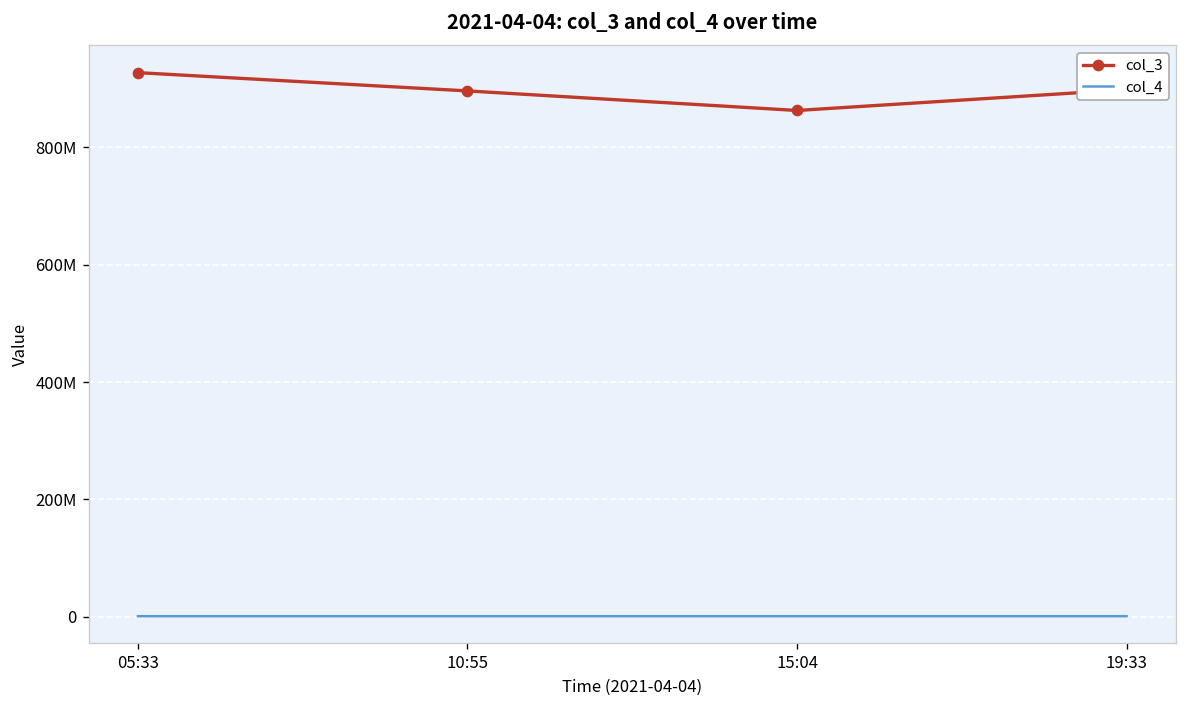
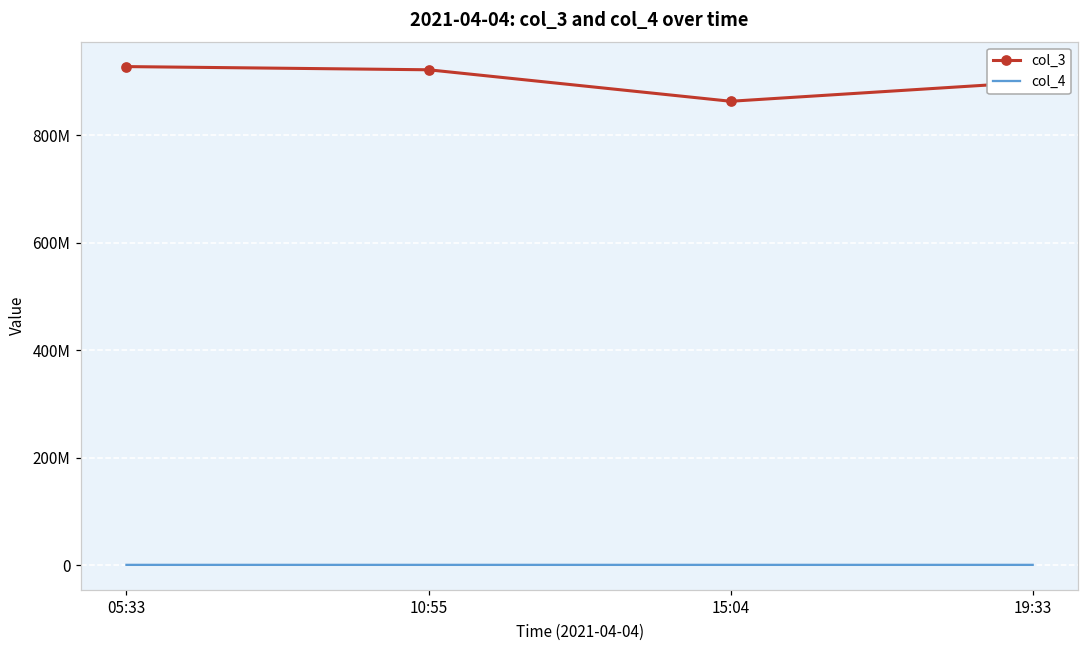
col_3, 10:55: 900000000 -> 920000000
